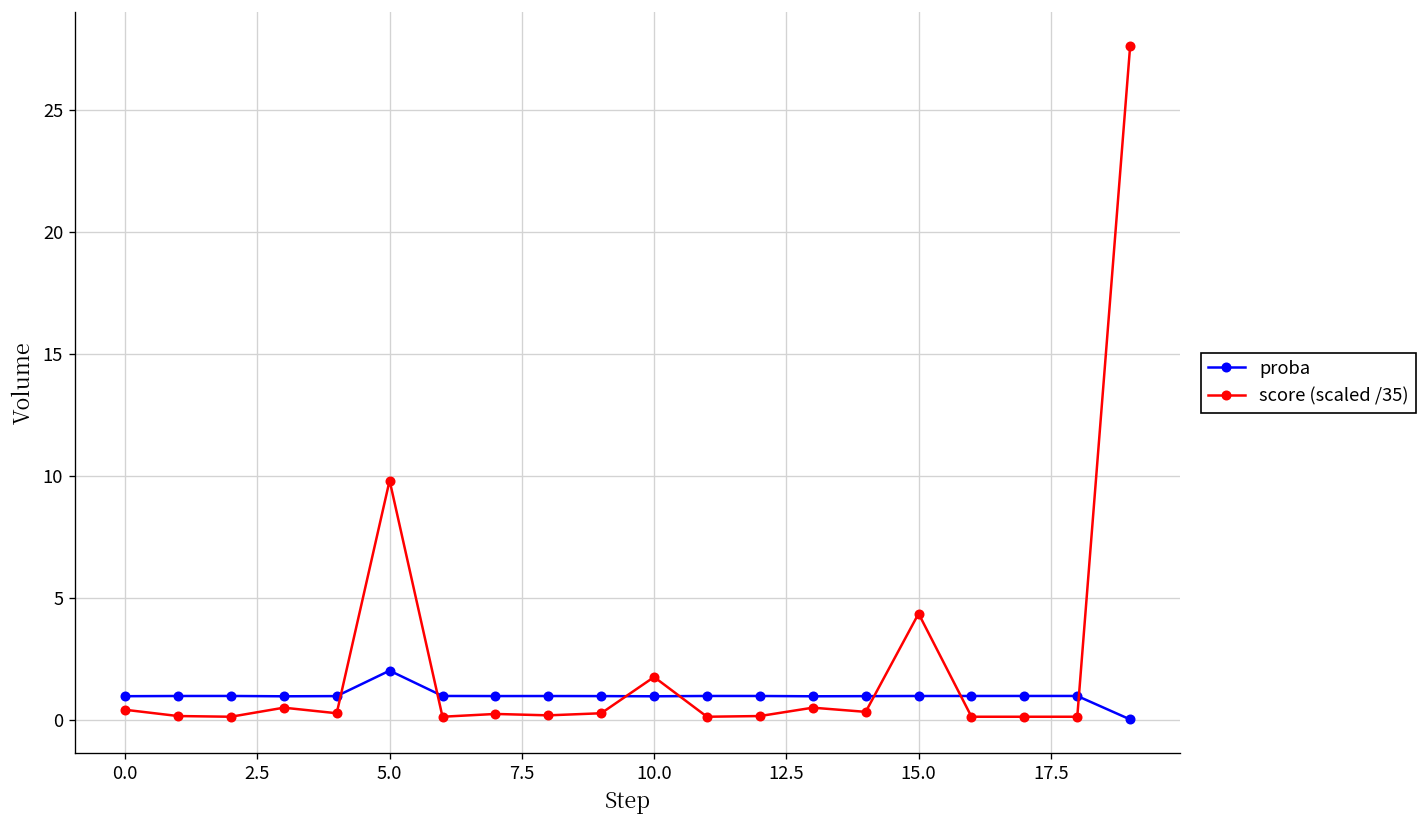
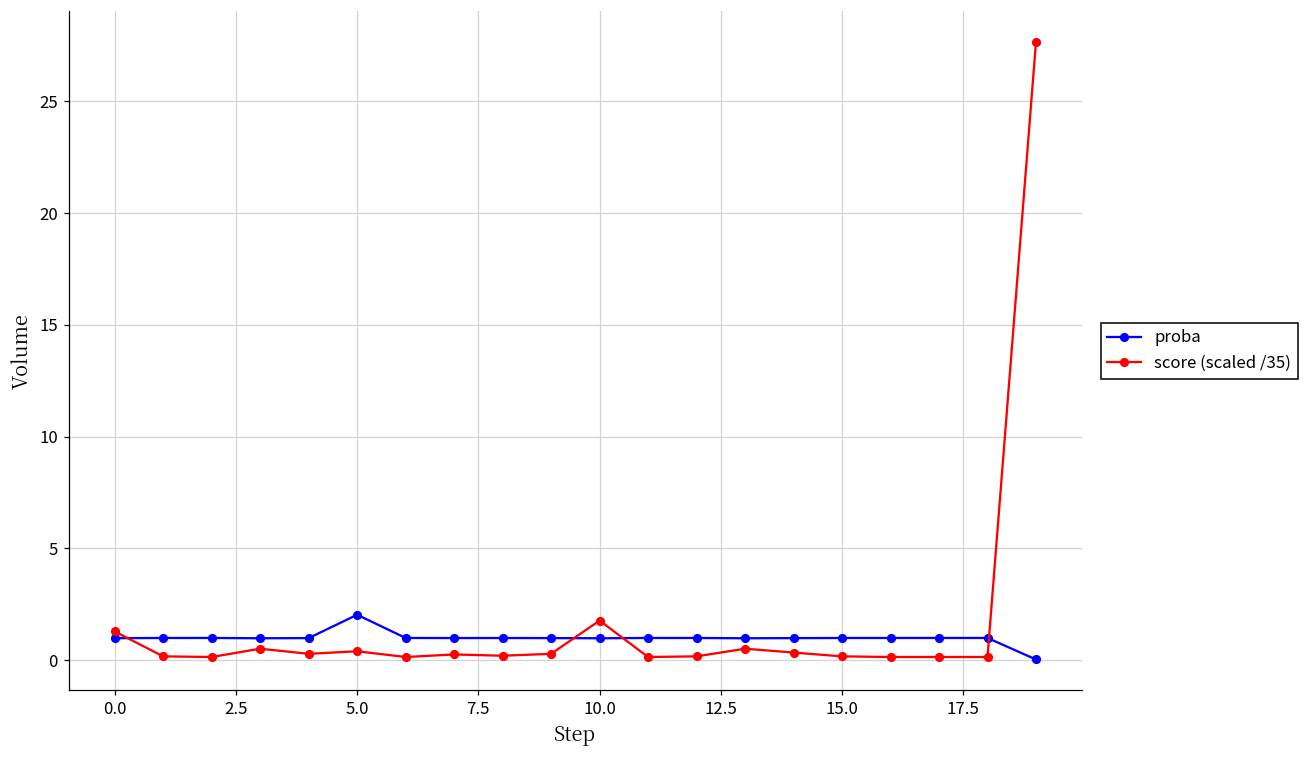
score (scaled /35), 0.0: 0.4 -> 1.3
score (scaled /35), 5.0: 9.8 -> 0.4
score (scaled /35), 15.0: 4.4 -> 0.2
